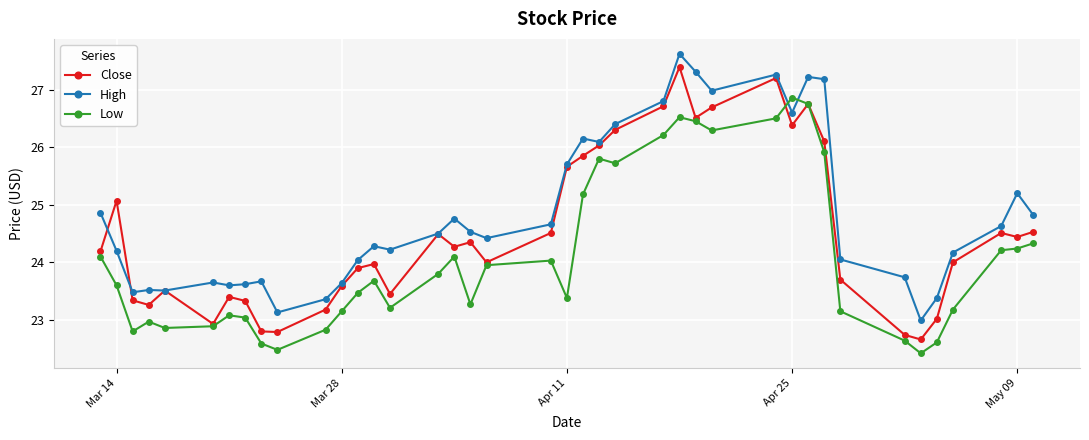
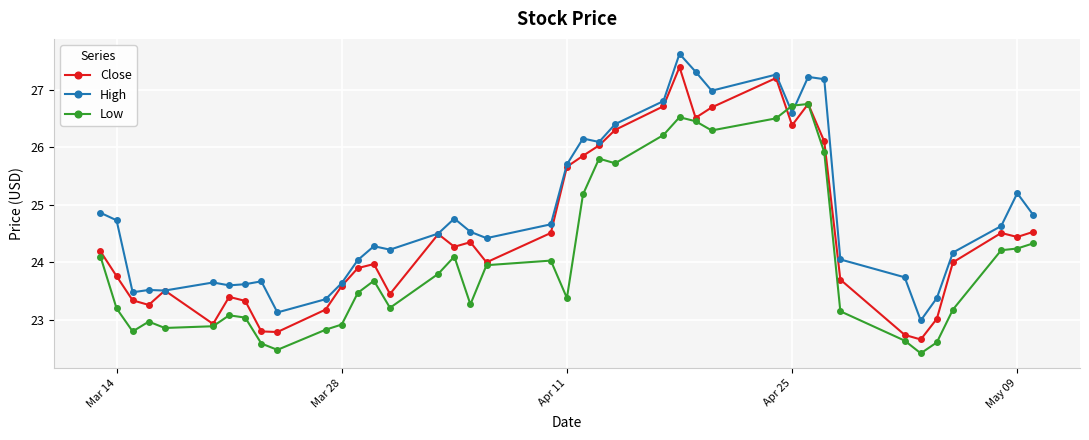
Close, Mar 14: 25.1 -> 23.8
High, Mar 14: 24.2 -> 24.7
Low, Mar 14: 23.6 -> 23.2
Low, Mar 28: 23.2 -> 22.9
Low, Apr 25: 26.9 -> 26.7
